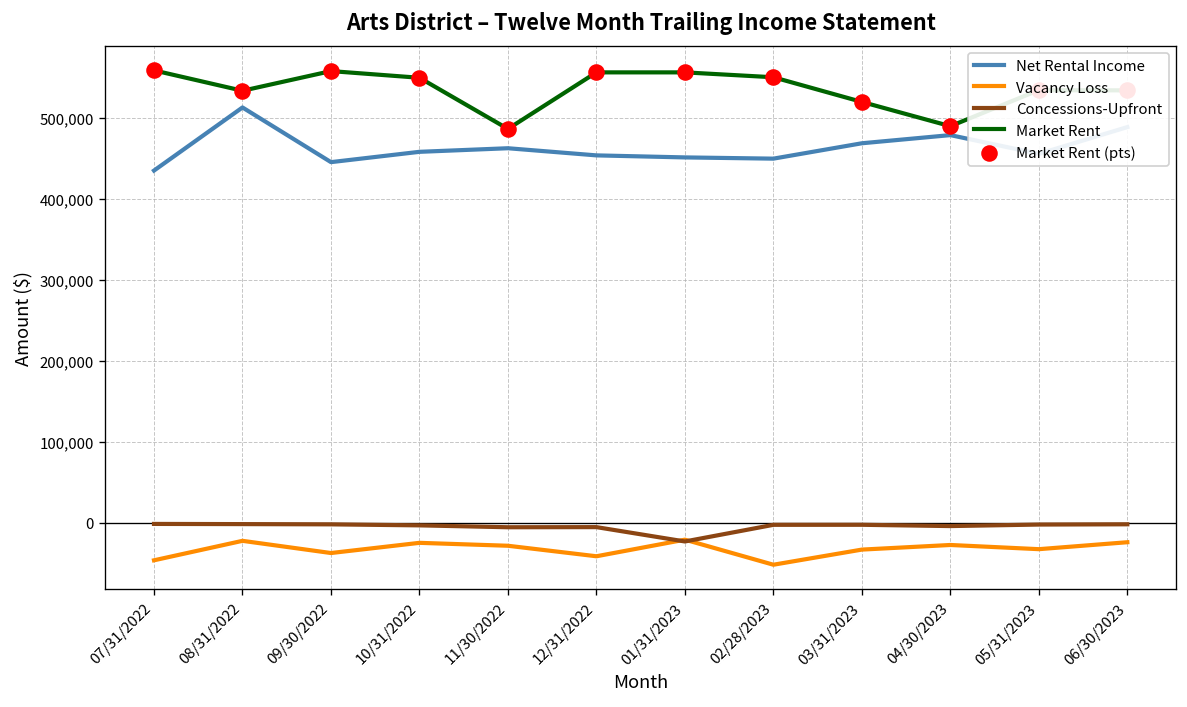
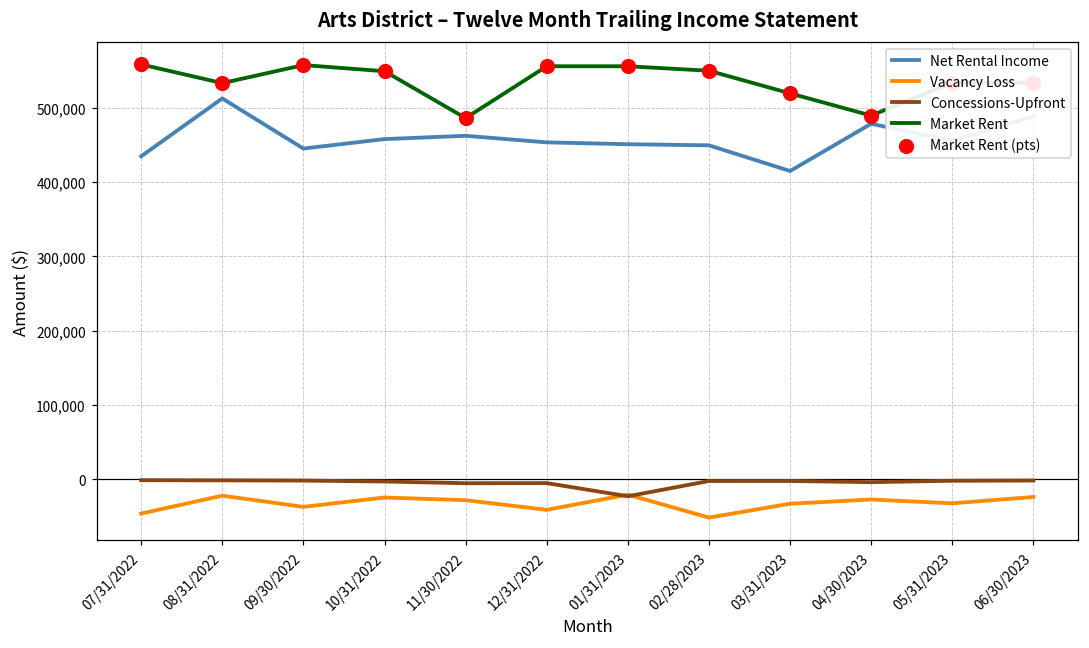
Net Rental Income, 03/31/2023: 470,000 -> 410,000
